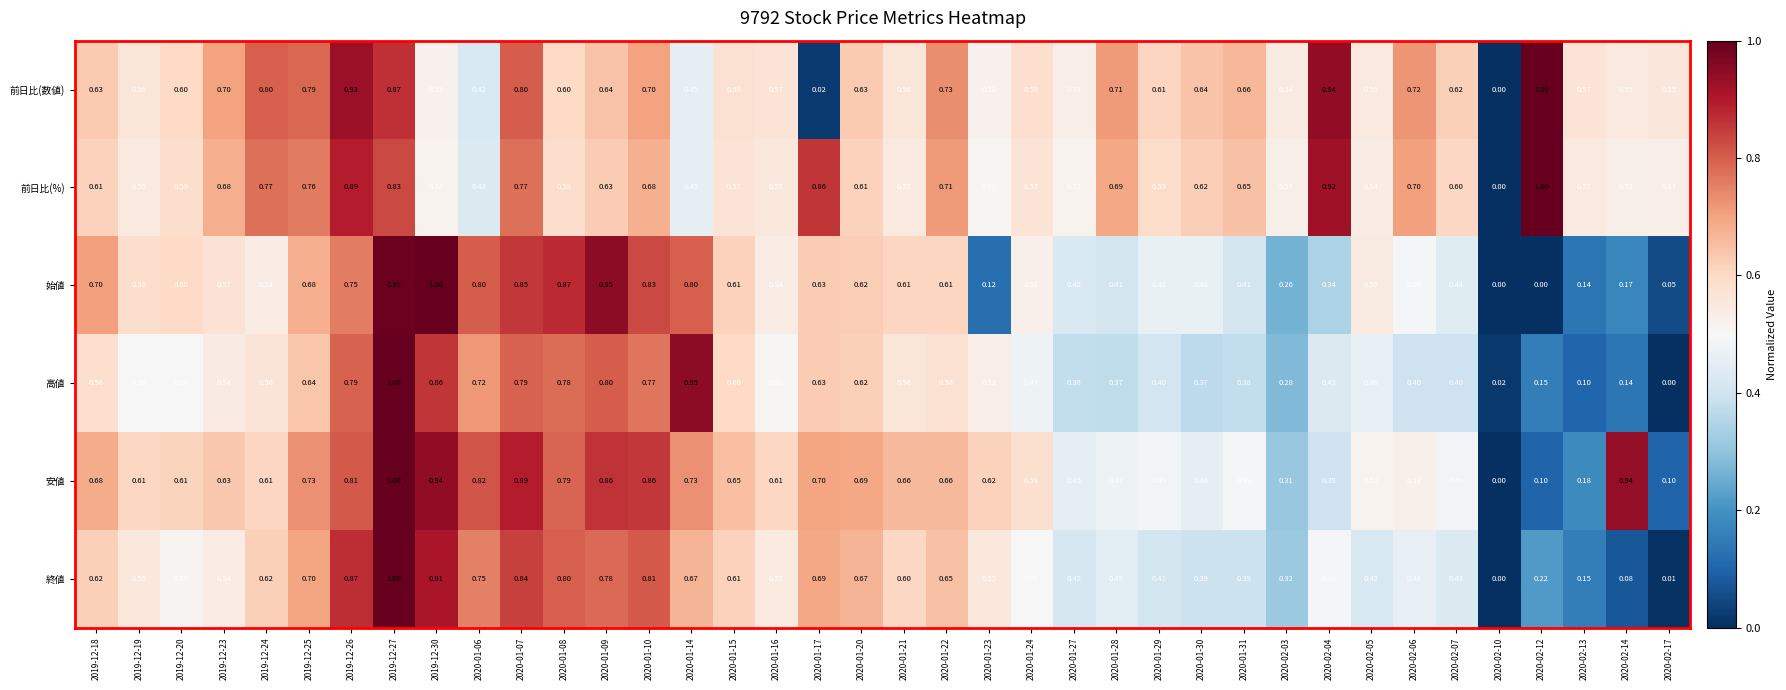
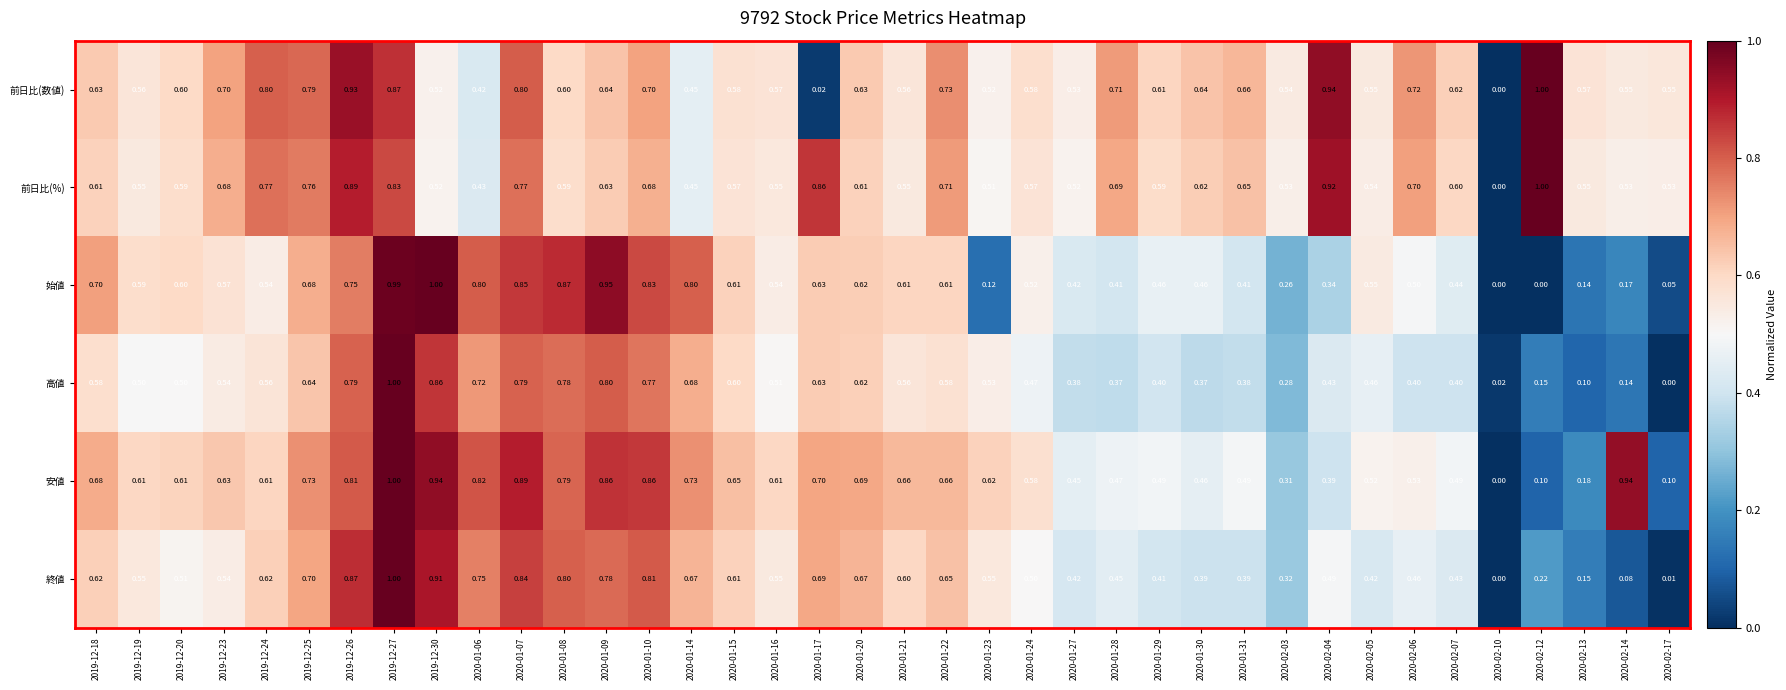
高値, 2020-01-14: 0.95 -> 0.68
